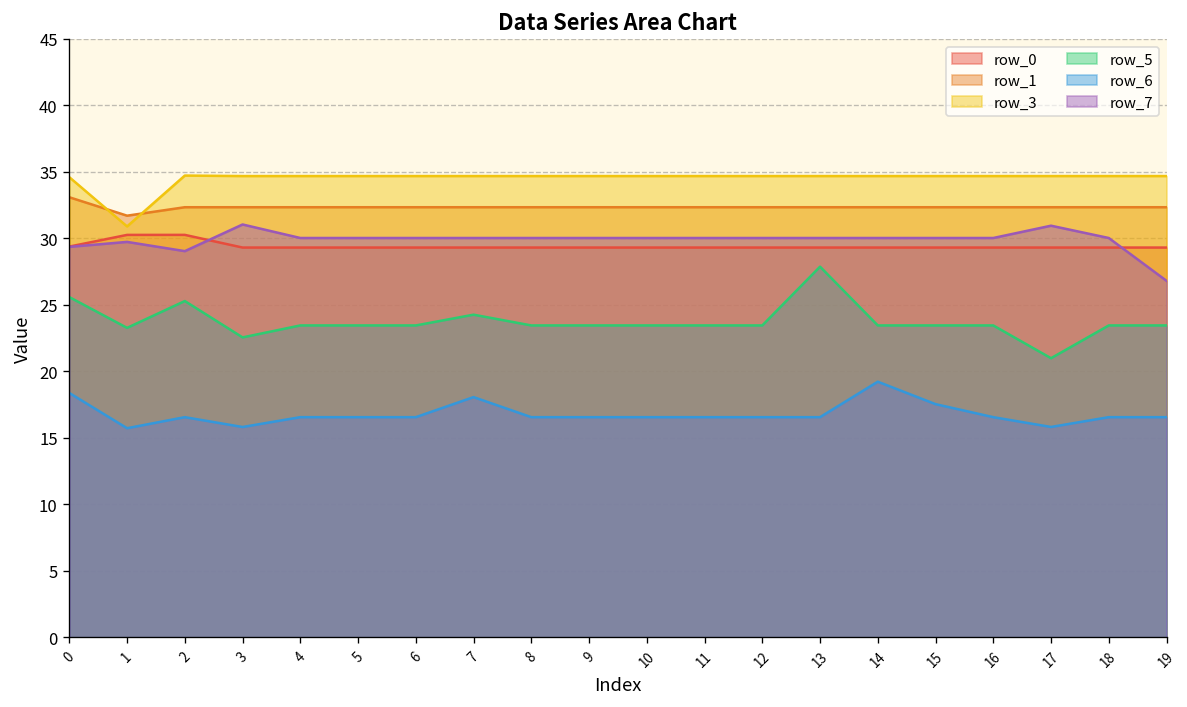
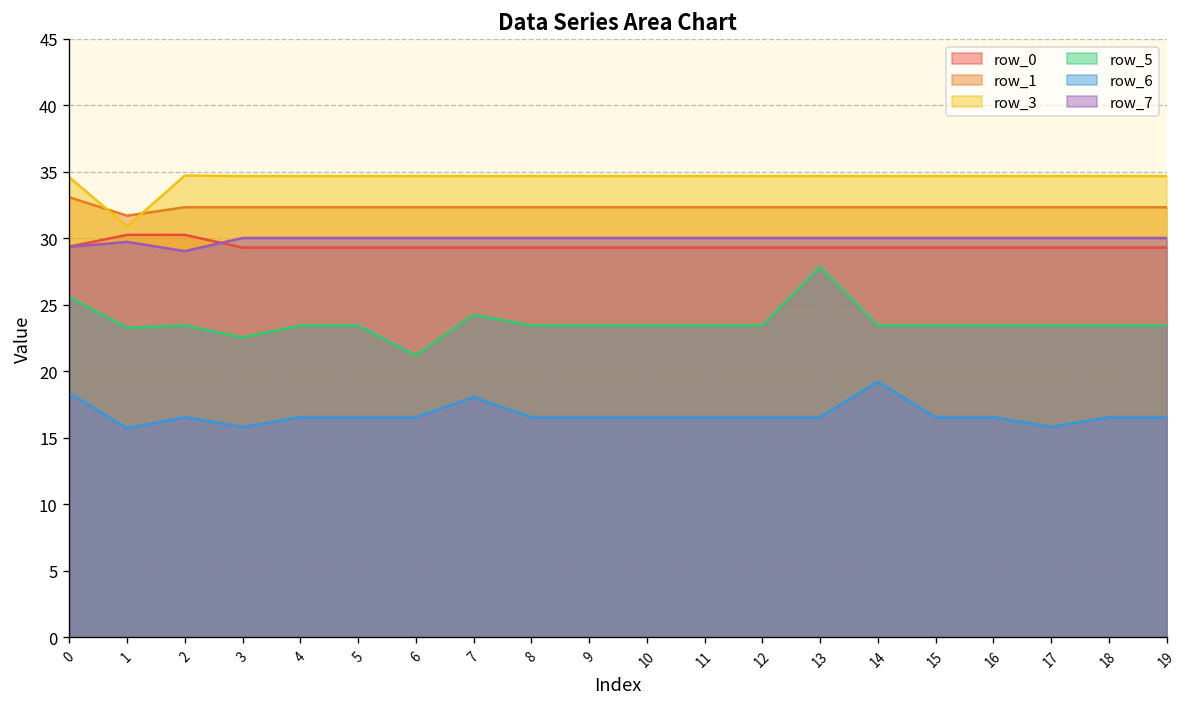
row_5, 2: 25.3 -> 23.5
row_7, 3: 31.0 -> 30.0
row_5, 6: 23.5 -> 21.2
row_6, 15: 17.5 -> 16.6
row_5, 17: 21.0 -> 23.5
row_7, 17: 31.0 -> 30.0
row_7, 19: 26.8 -> 30.0
